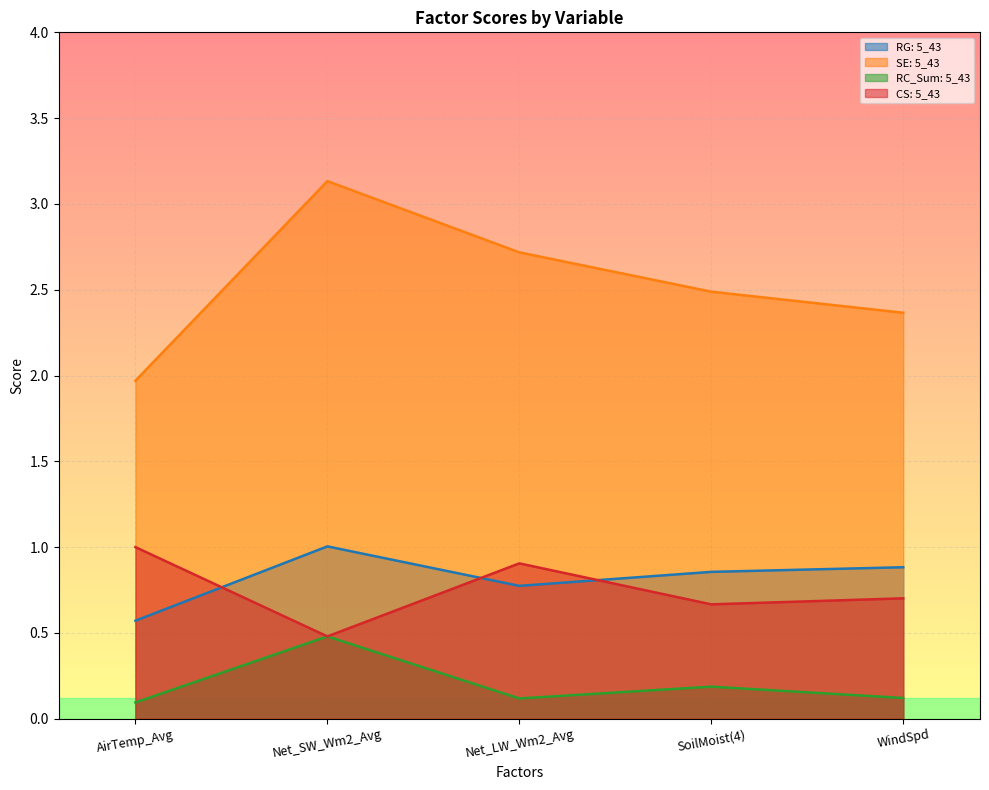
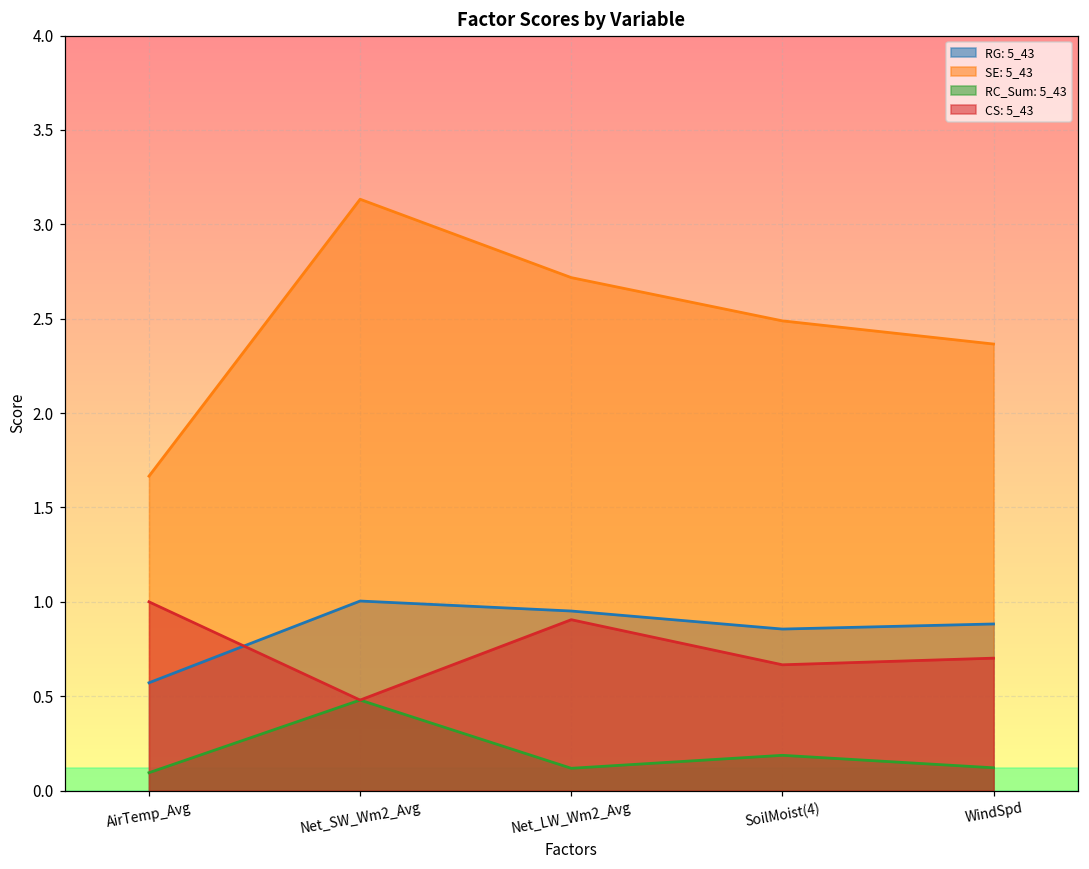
SE: 5_43, AirTemp_Avg: 1.97 -> 1.67
RG: 5_43, Net_LW_Wm2_Avg: 0.77 -> 0.95
